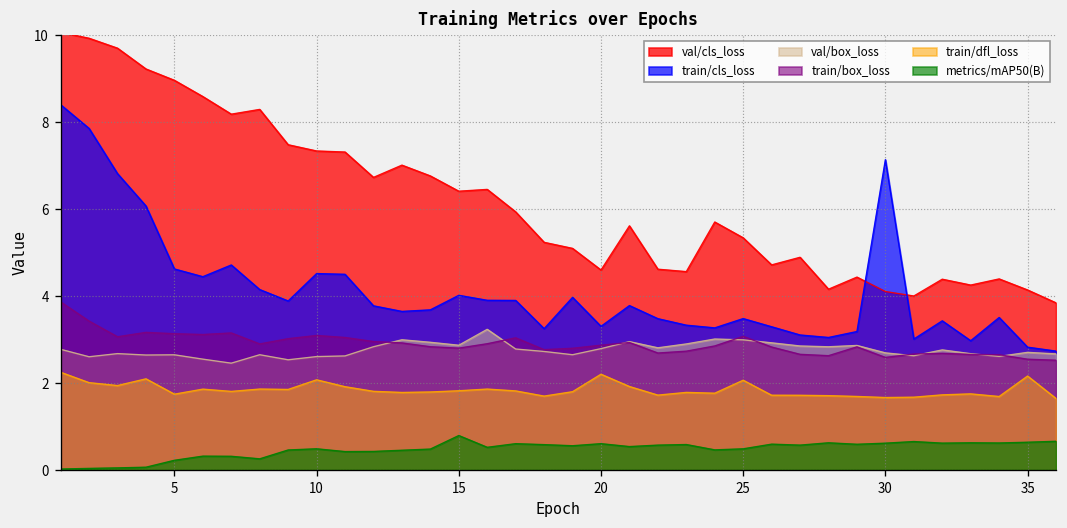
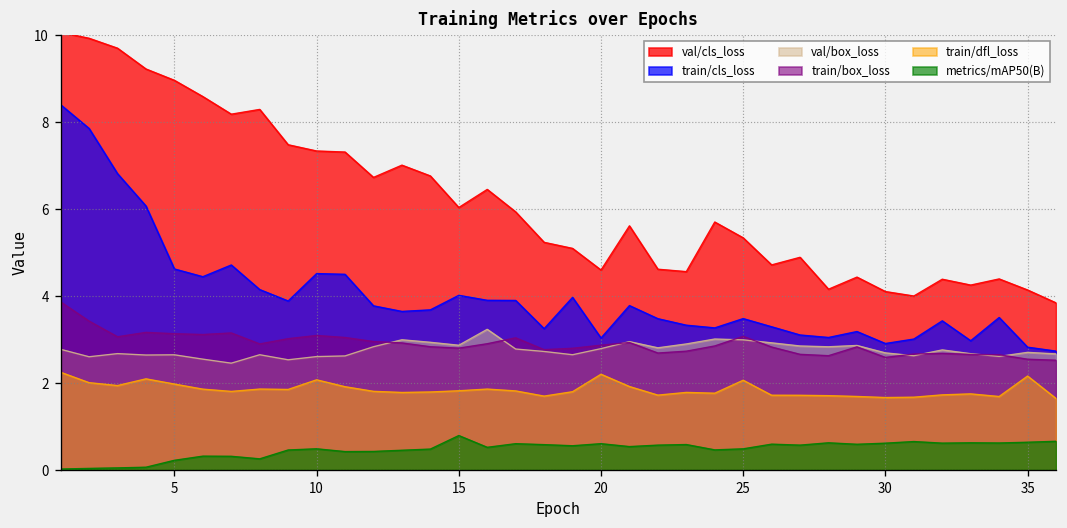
train/dfl_loss, 5: 1.7 -> 2.0
val/cls_loss, 15: 6.4 -> 6.0
train/cls_loss, 20: 3.3 -> 3.0
train/cls_loss, 30: 7.1 -> 2.9
